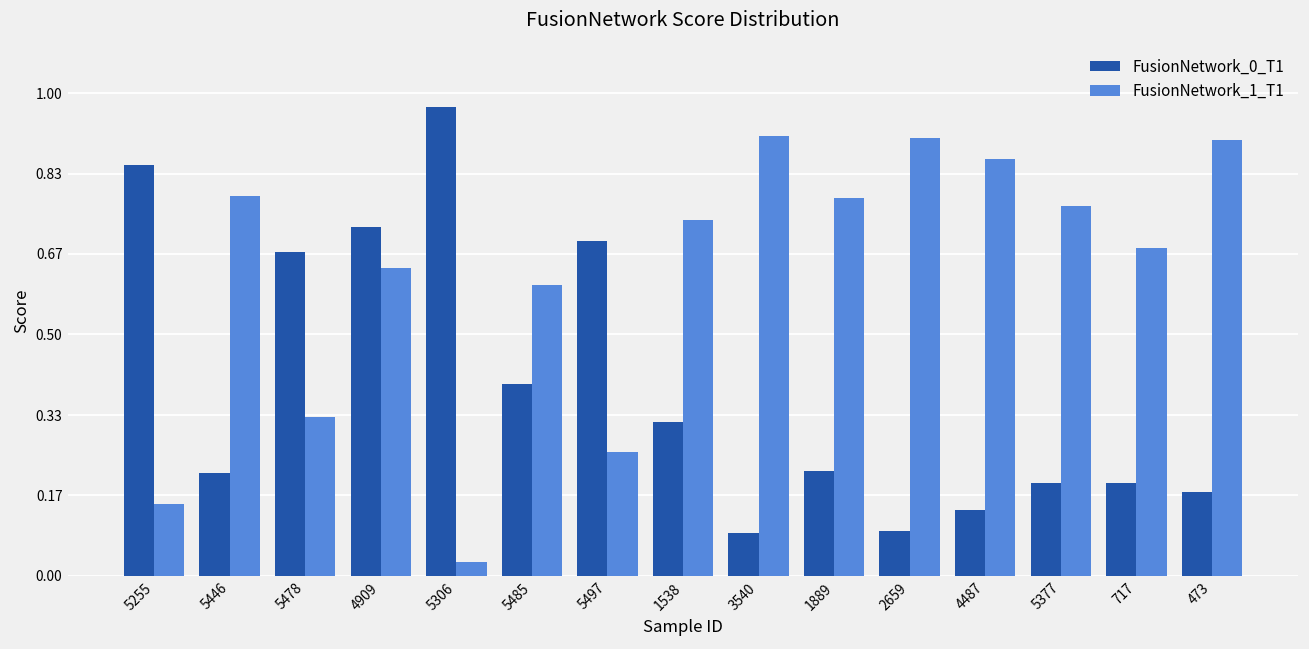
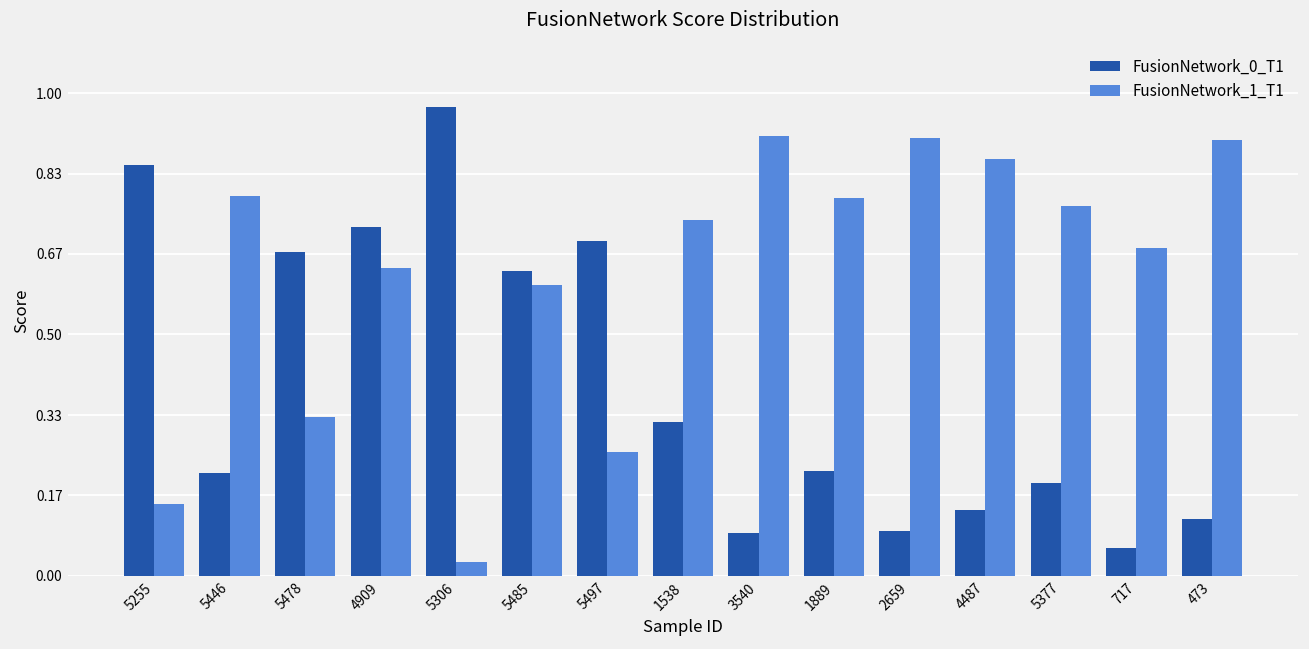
FusionNetwork_0_T1, 5485: 0.40 -> 0.63
FusionNetwork_0_T1, 717: 0.19 -> 0.06
FusionNetwork_0_T1, 473: 0.17 -> 0.12
